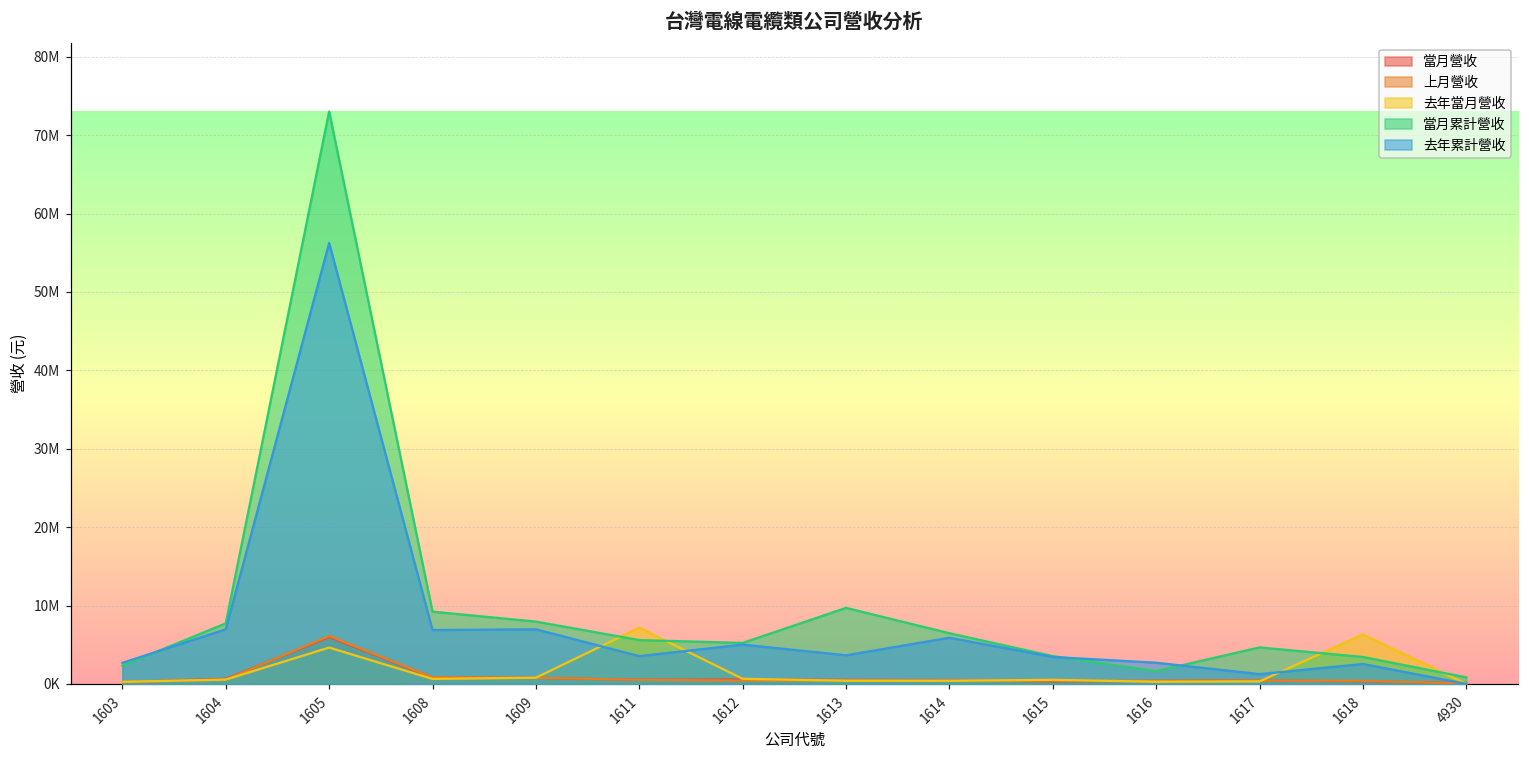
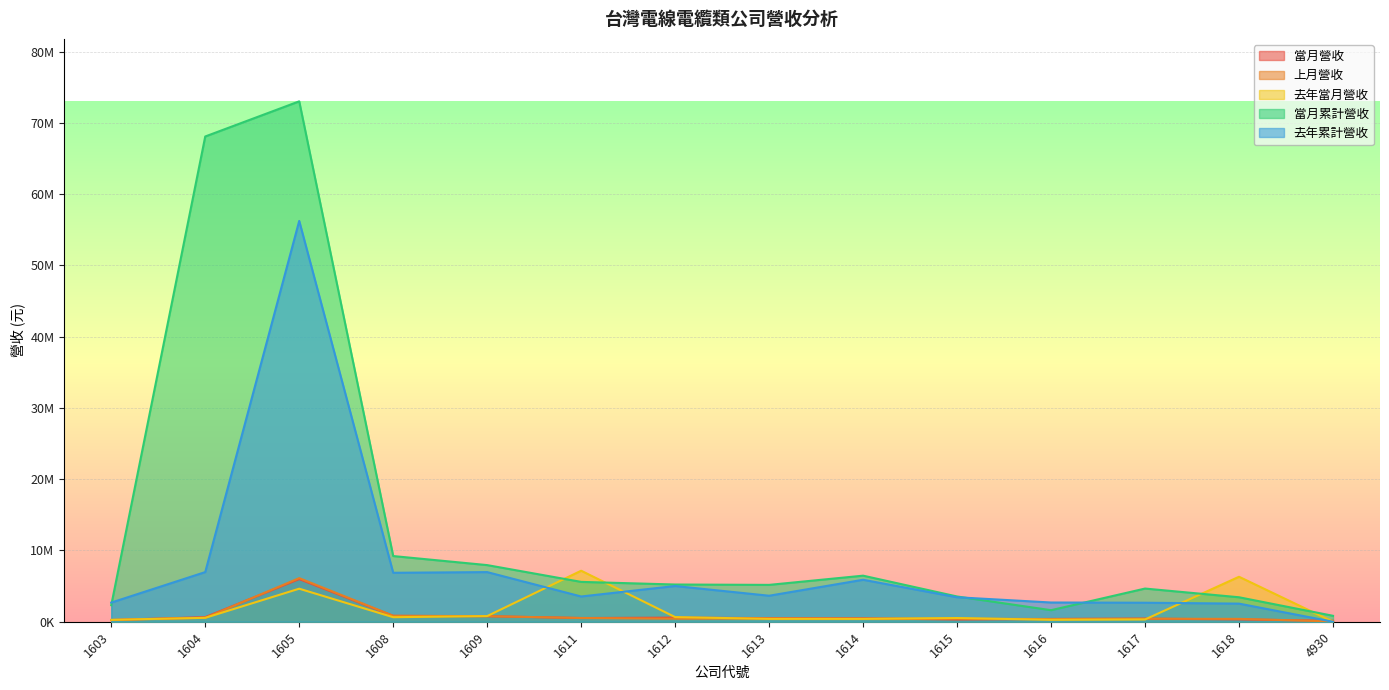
當月累計營收, 1604: 8000000 -> 68000000
當月累計營收, 1613: 10000000 -> 5000000
去年累計營收, 1617: 1000000 -> 3000000
